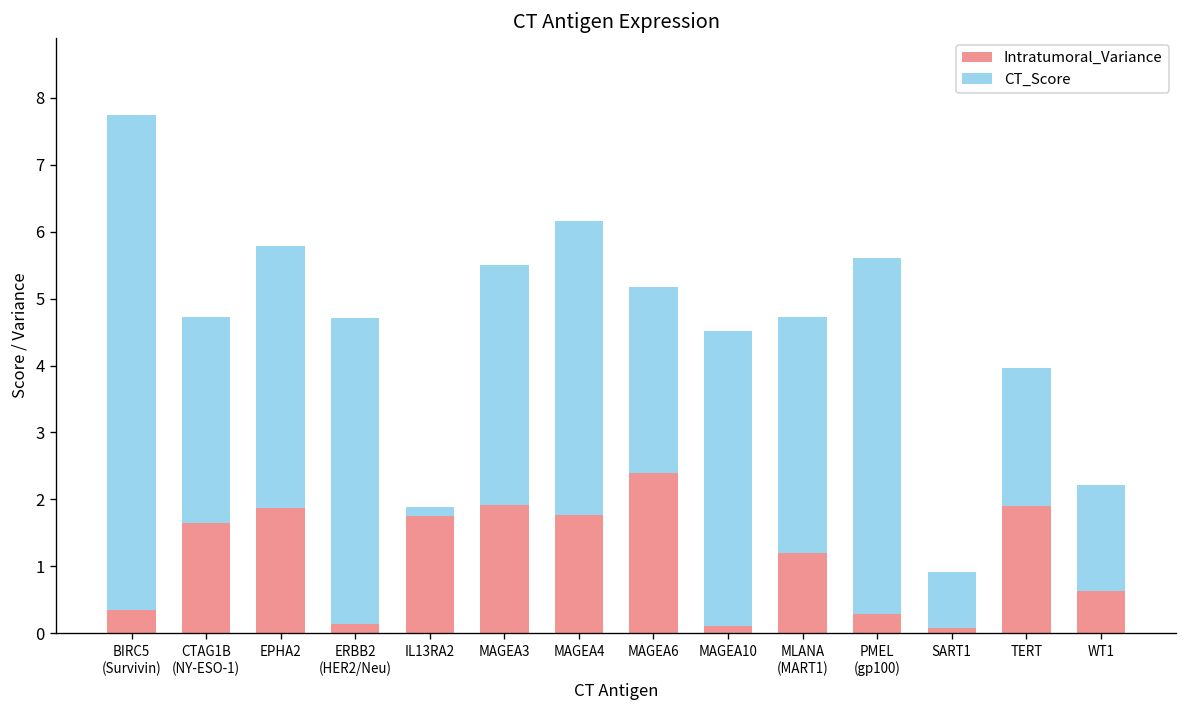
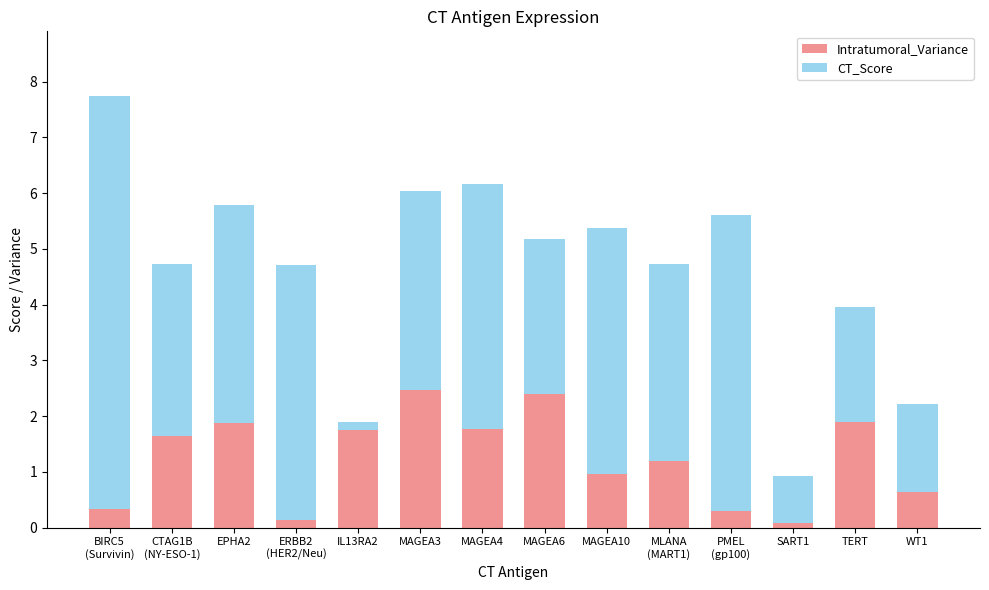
Intratumoral_Variance, MAGEA3: 1.9 -> 2.5
Intratumoral_Variance, MAGEA10: 0.1 -> 1.0
